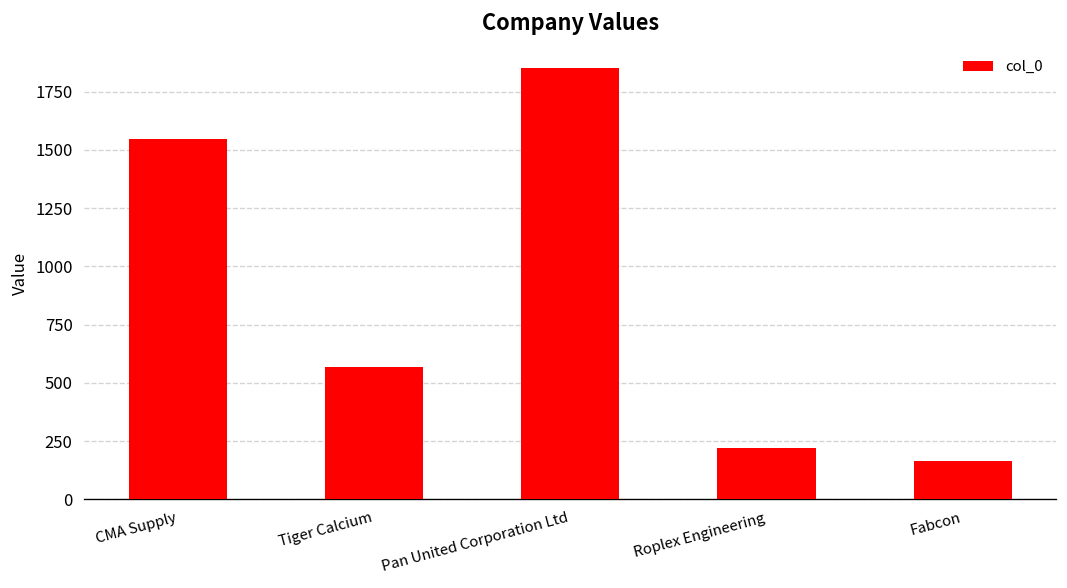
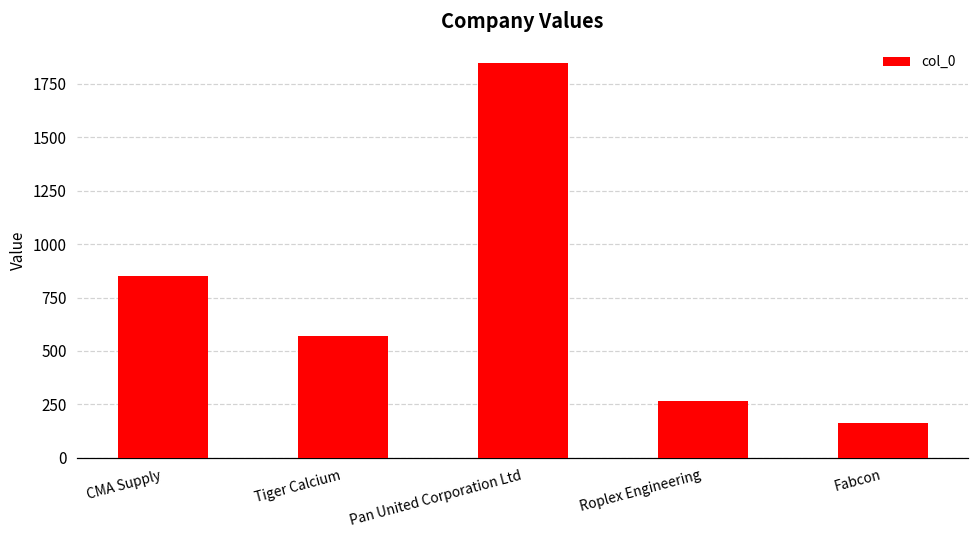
CMA Supply: 1550 -> 850
Roplex Engineering: 220 -> 270
